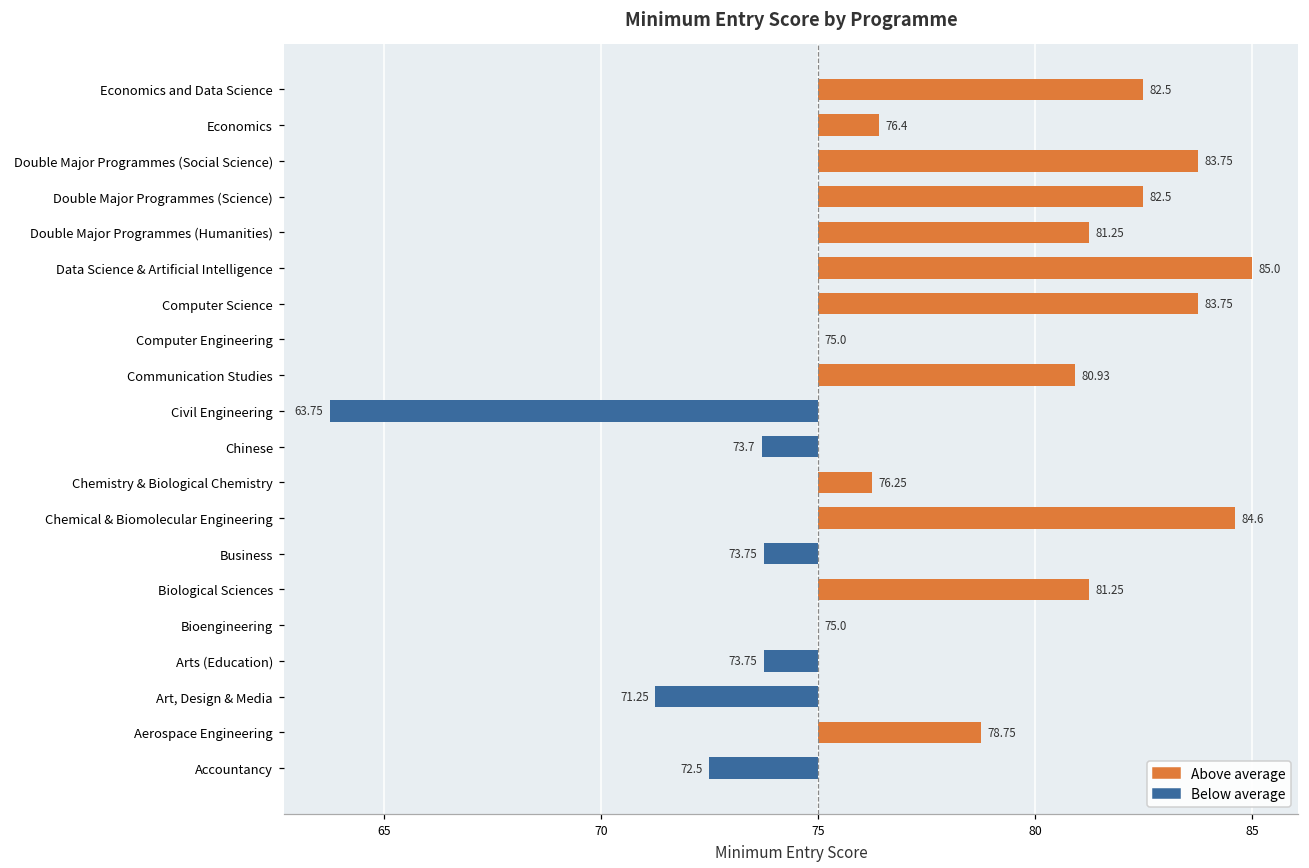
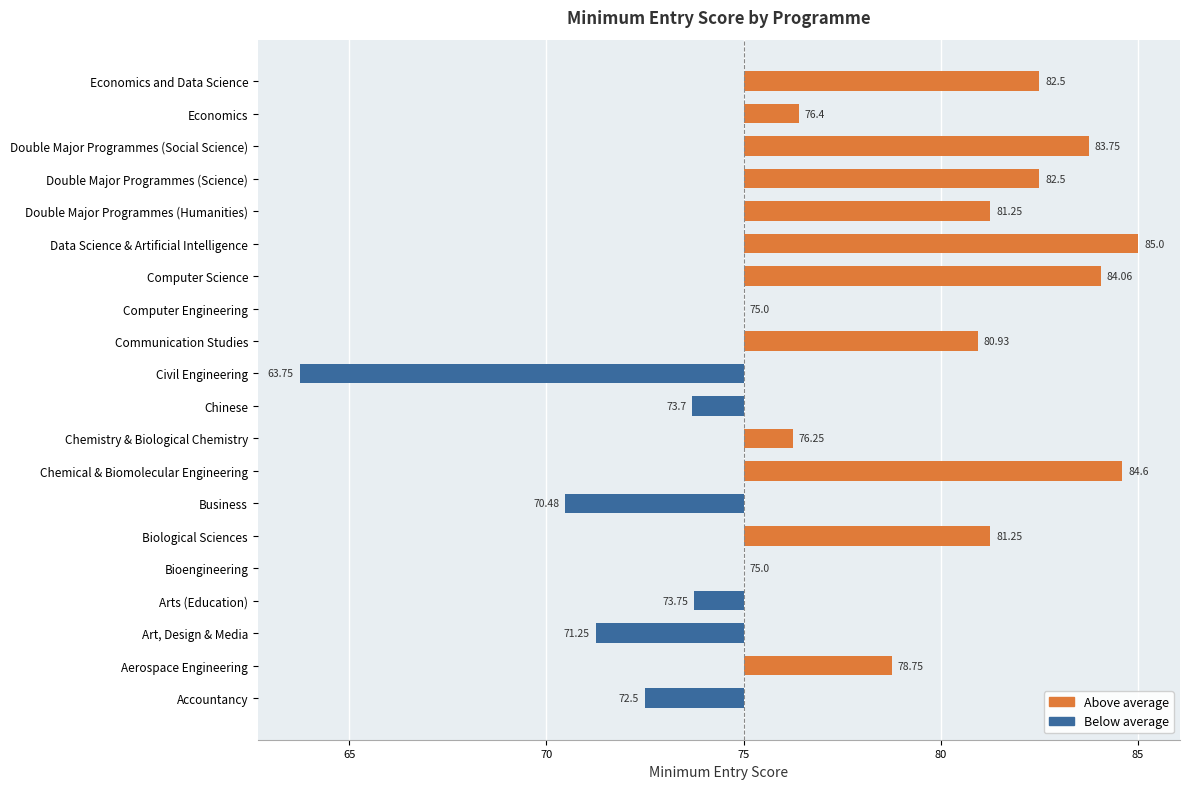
Computer Science: 83.75 -> 84.06
Business: 73.75 -> 70.48
